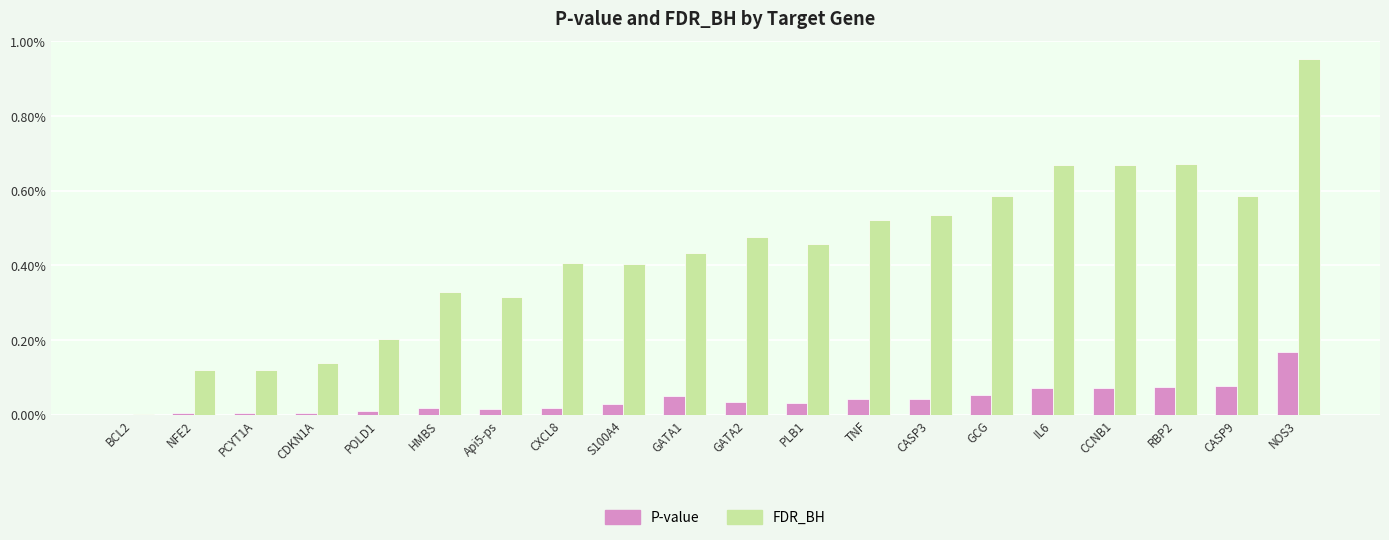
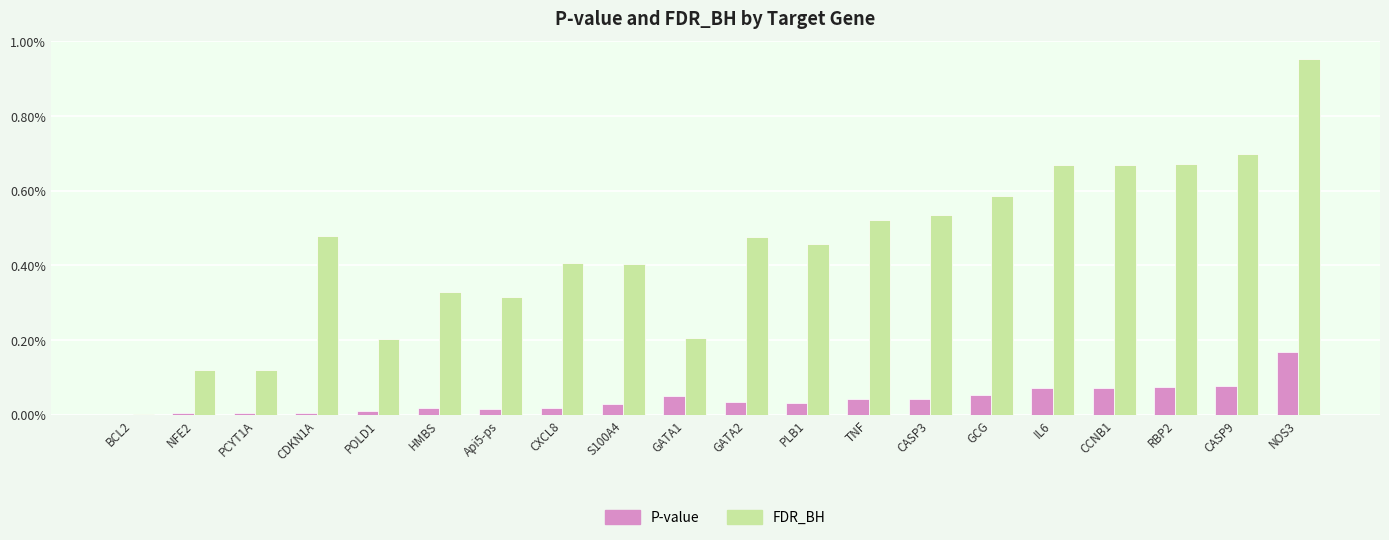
FDR_BH, CDKN1A: 0.14% -> 0.48%
FDR_BH, GATA1: 0.43% -> 0.21%
FDR_BH, CASP9: 0.59% -> 0.70%
